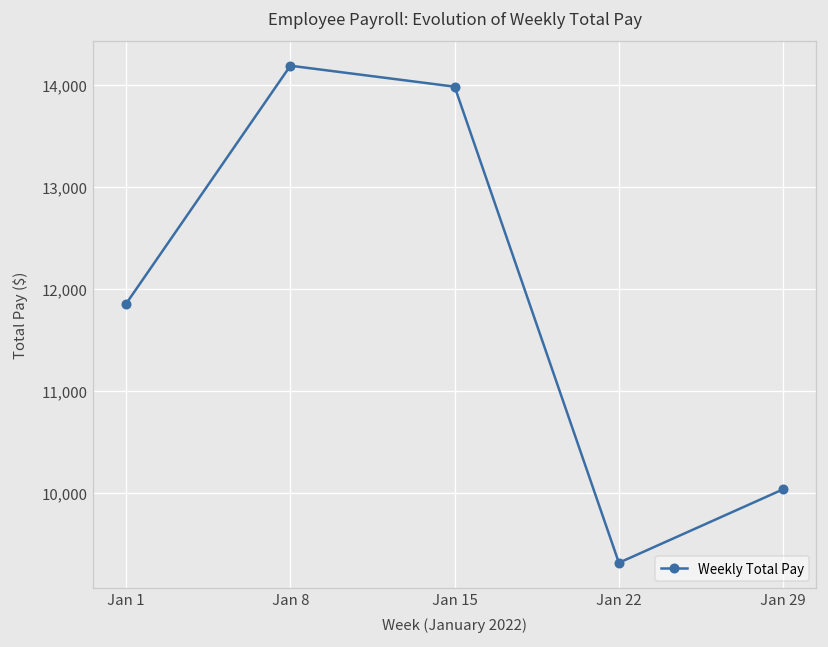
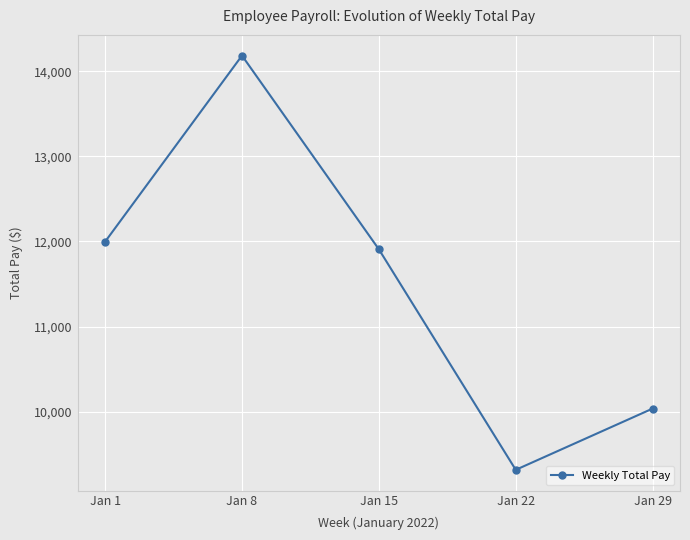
Jan 1: 11,900 -> 12,000
Jan 15: 14,000 -> 11,900
